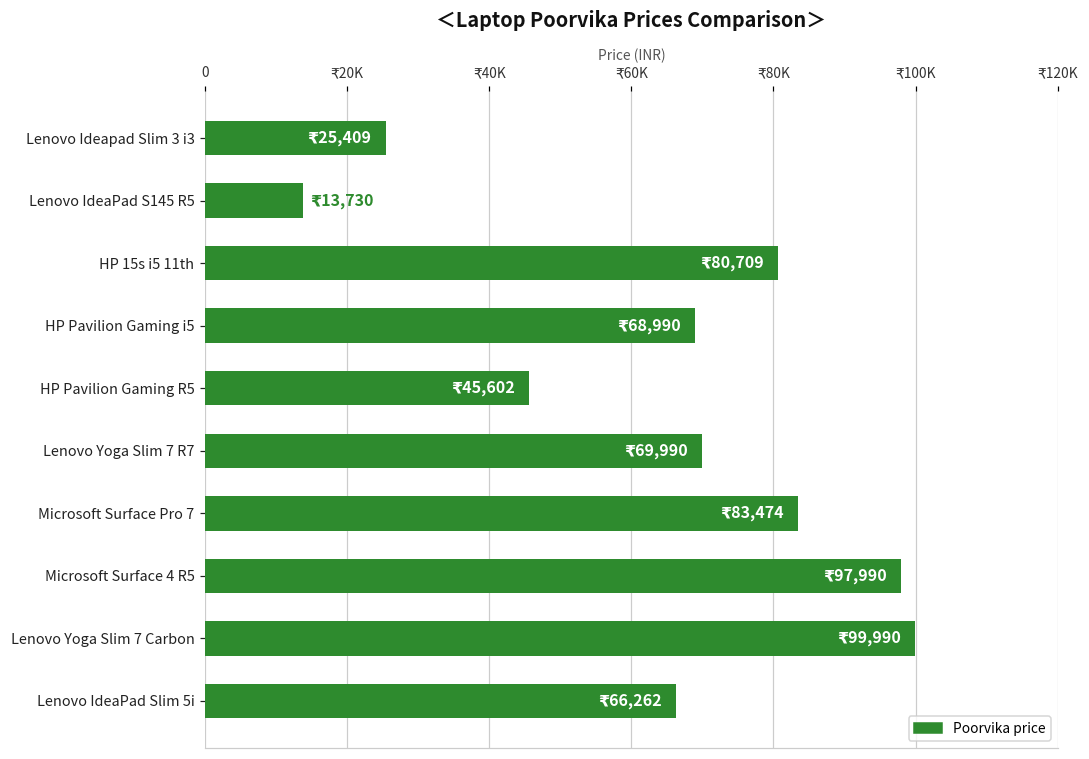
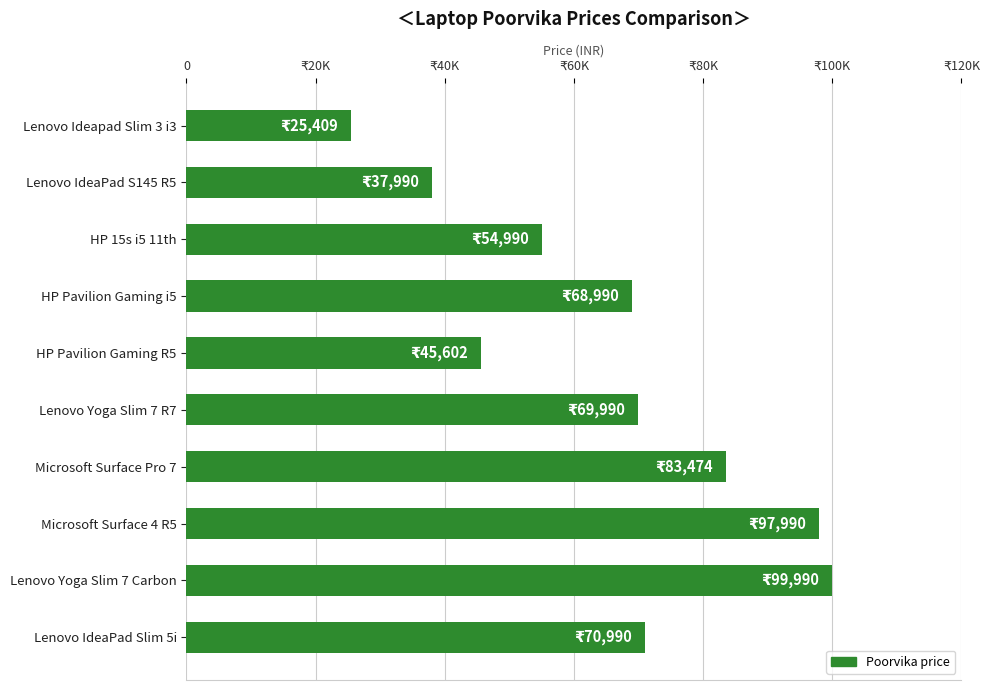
Lenovo IdeaPad S145 R5: 13,730 -> 37,990
HP 15s i5 11th: 80,709 -> 54,990
Lenovo IdeaPad Slim 5i: 66,262 -> 70,990
